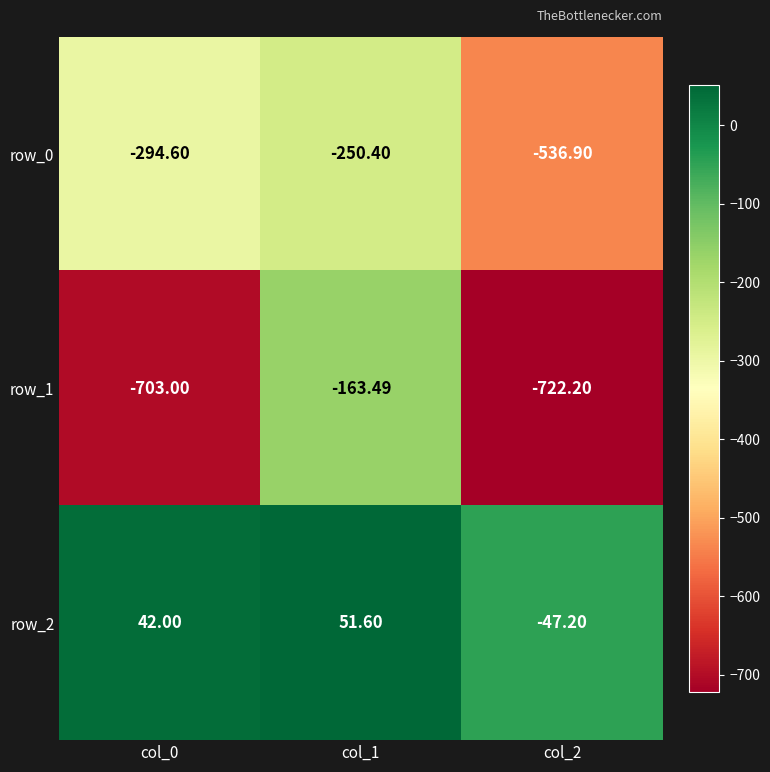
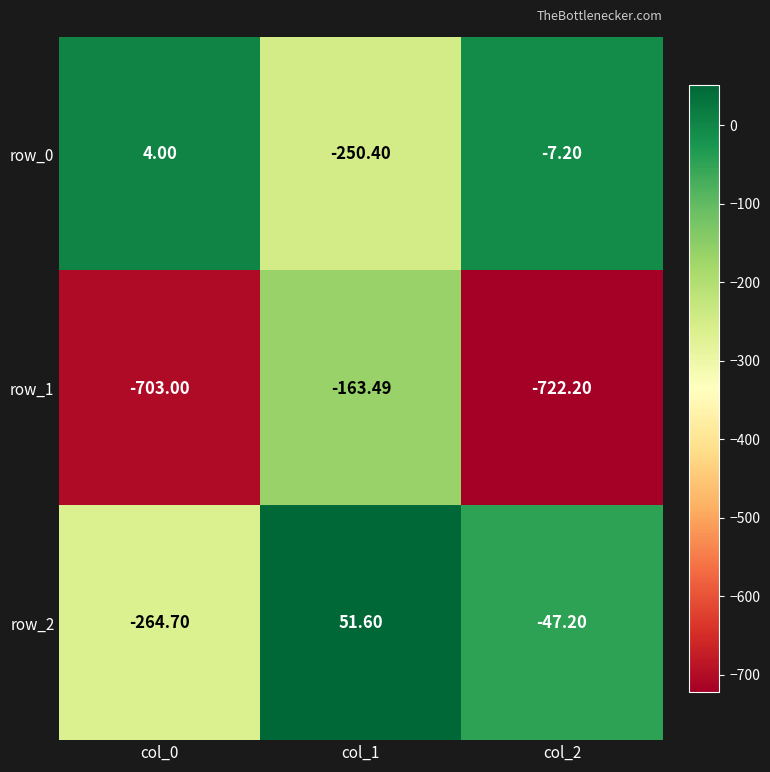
row_0, col_0: -294.60 -> 4.00
row_0, col_2: -536.90 -> -7.20
row_2, col_0: 42.00 -> -264.70
